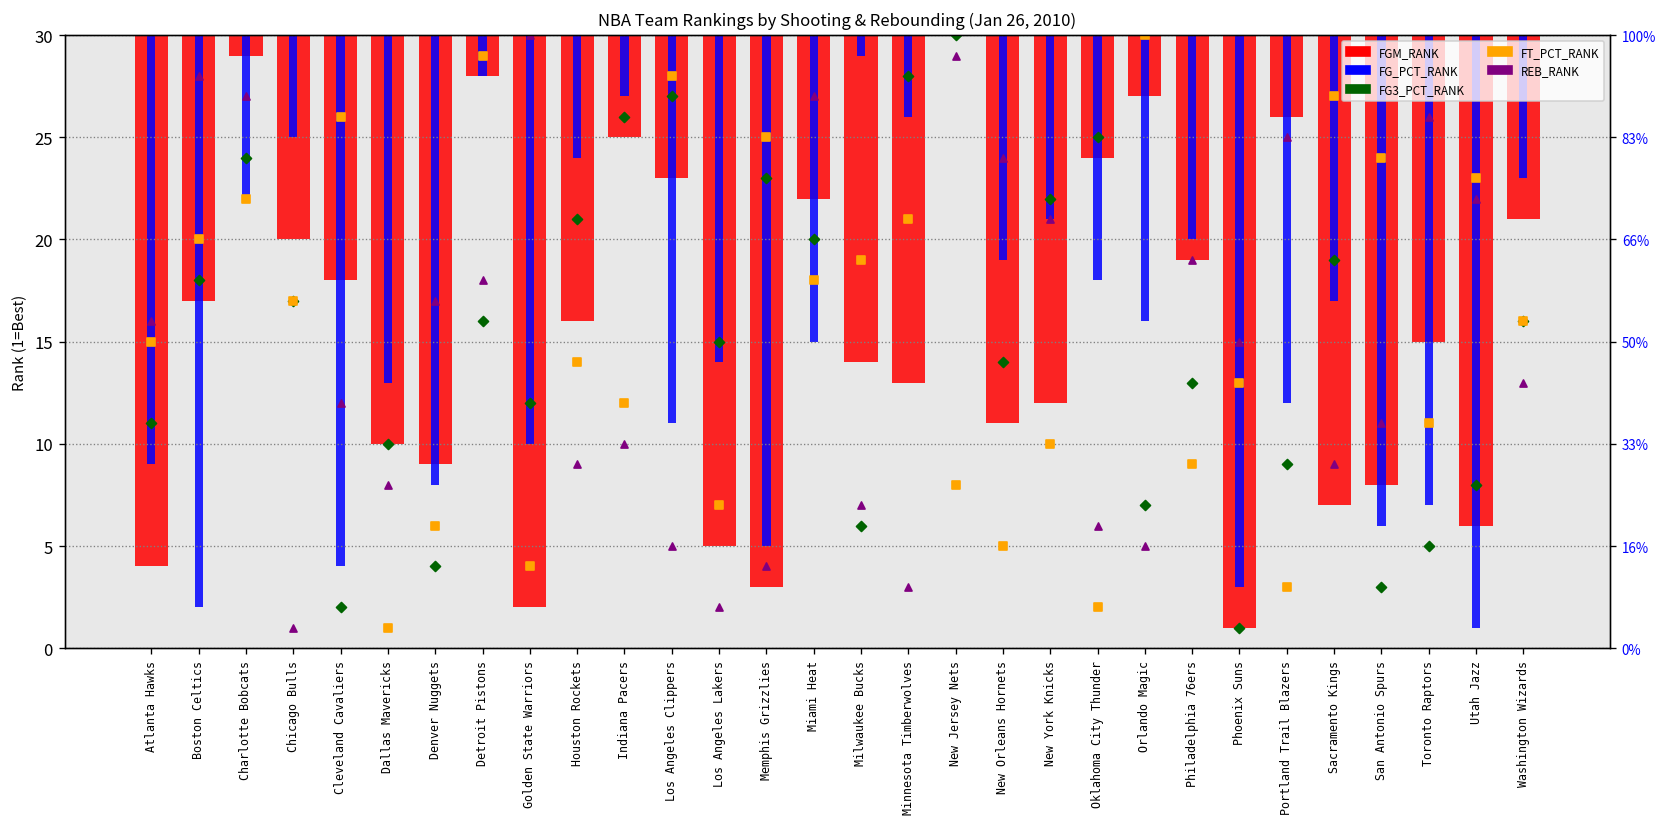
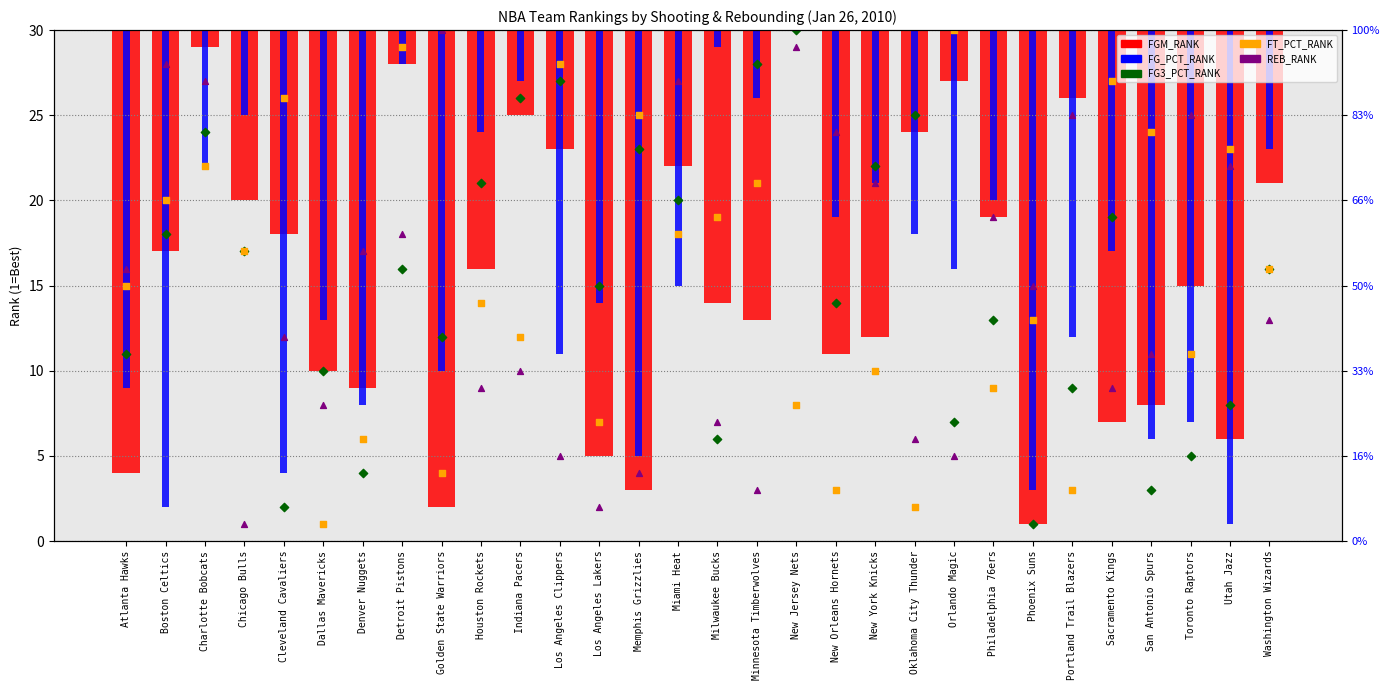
FT_PCT_RANK, New Orleans Hornets: 5 -> 3
REB_RANK, Toronto Raptors: 26 -> 25
